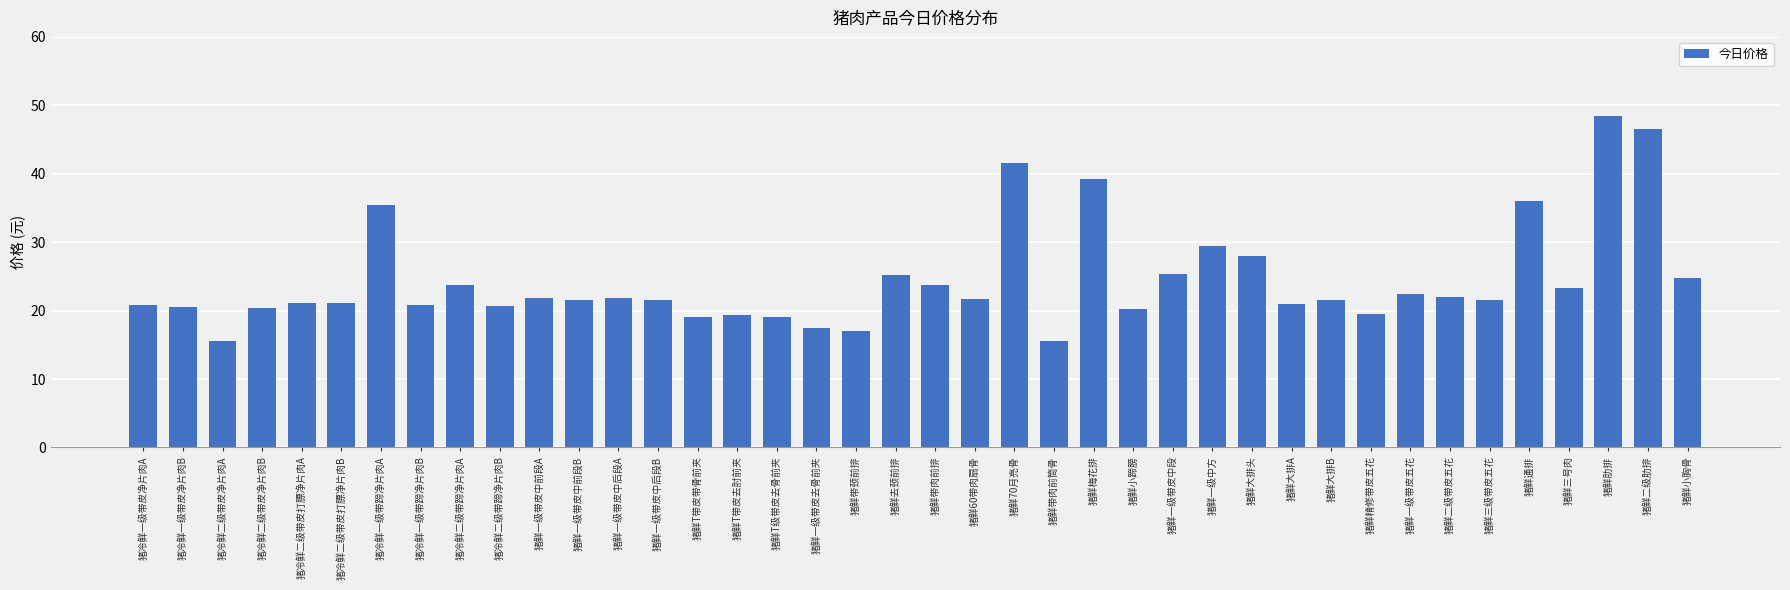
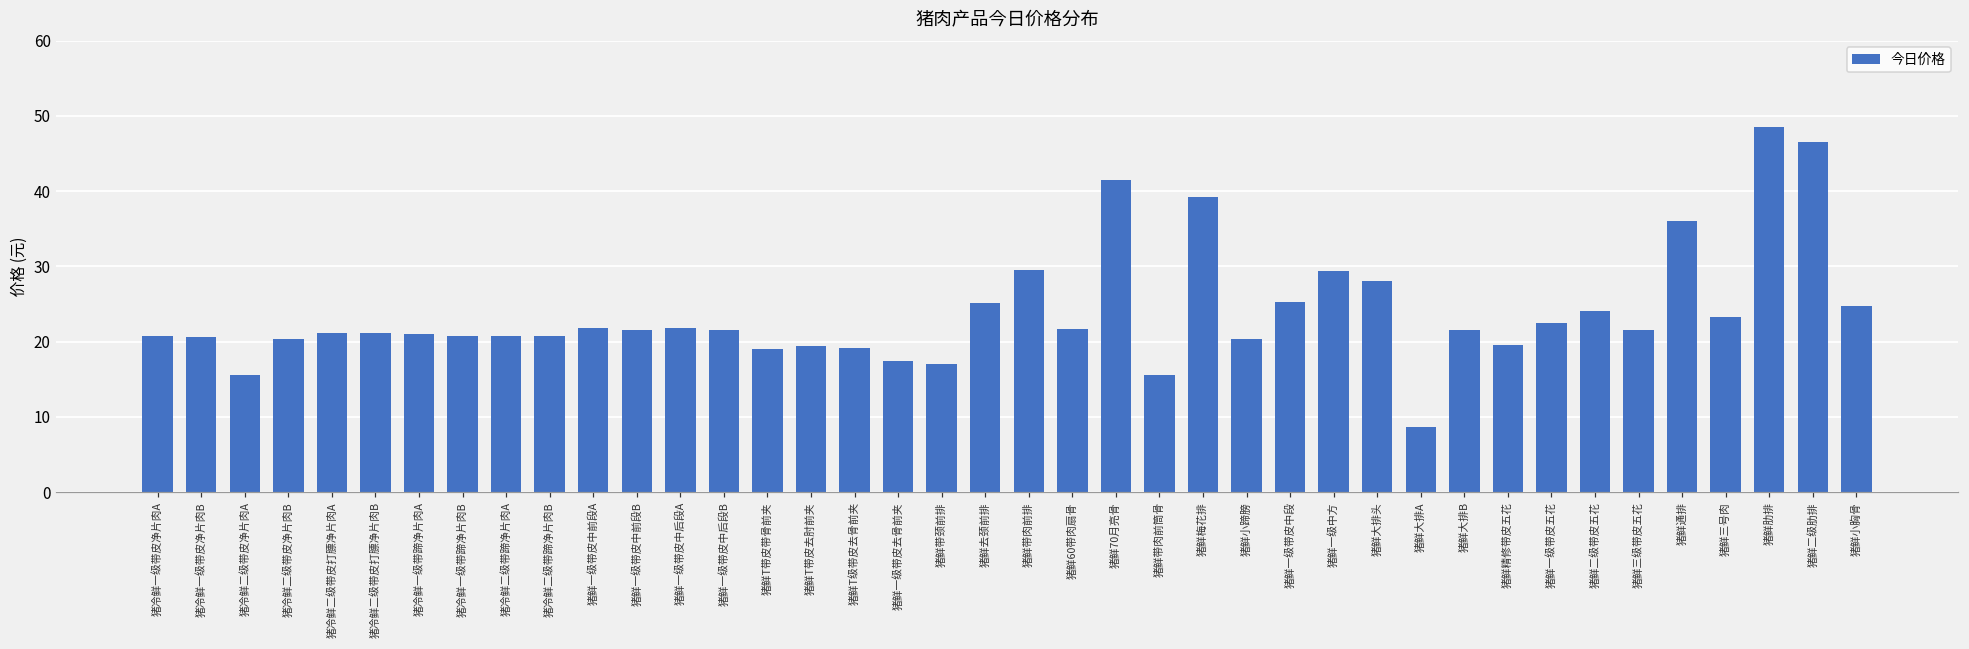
猪冷鲜一级带蹄净片肉A: 35 -> 21
猪冷鲜二级带蹄净片肉A: 24 -> 21
猪鲜带肉前排: 24 -> 30
猪鲜大排A: 21 -> 9
猪鲜二级带皮五花: 22 -> 24
